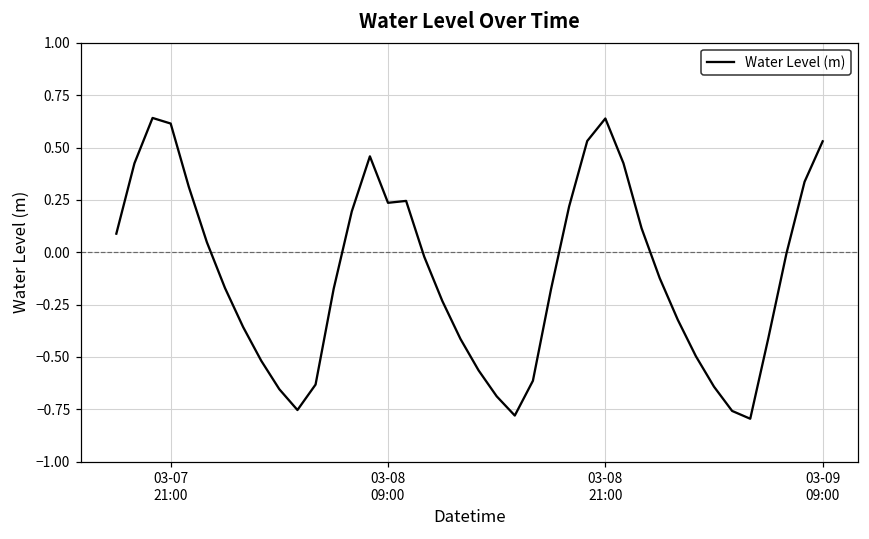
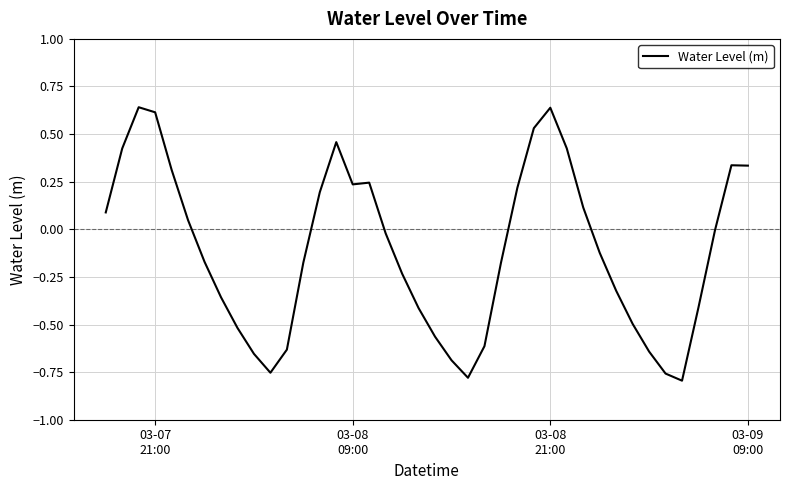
03-09 09:00: 0.53 -> 0.33
